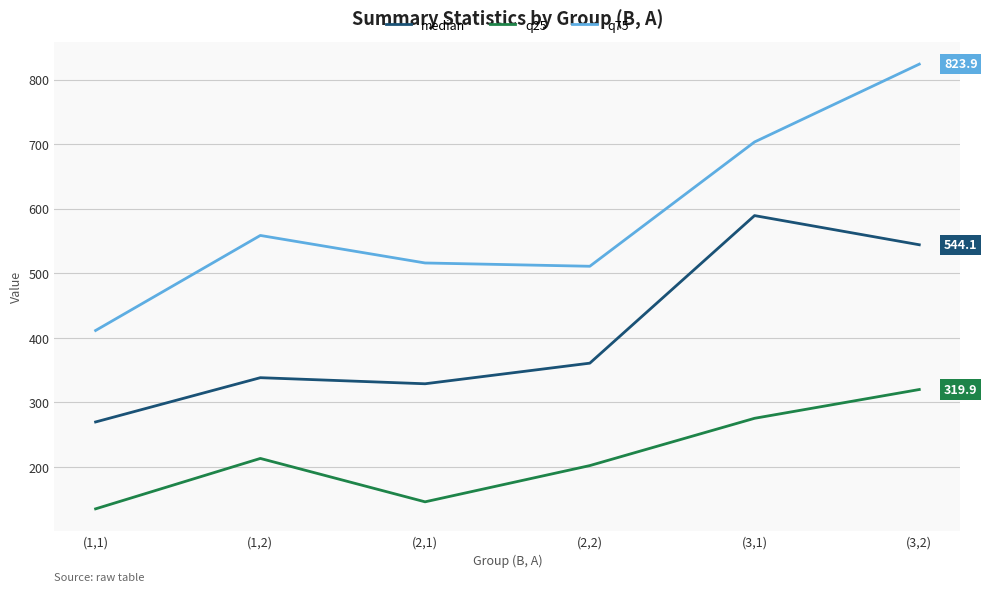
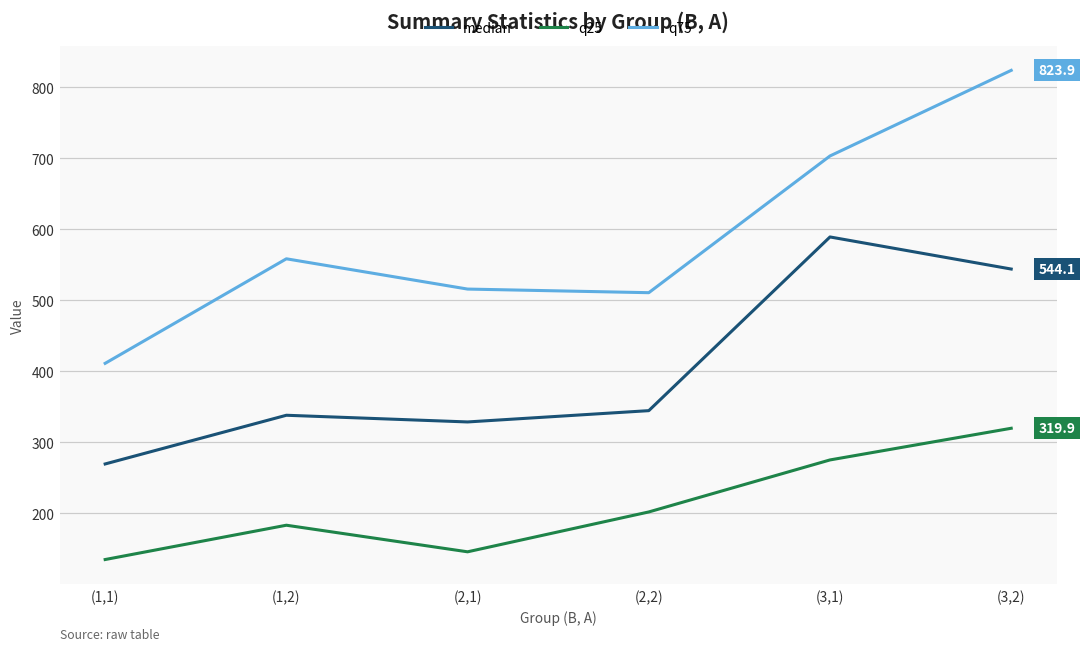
q25, (1,2): 210 -> 180
median, (2,2): 360 -> 340
